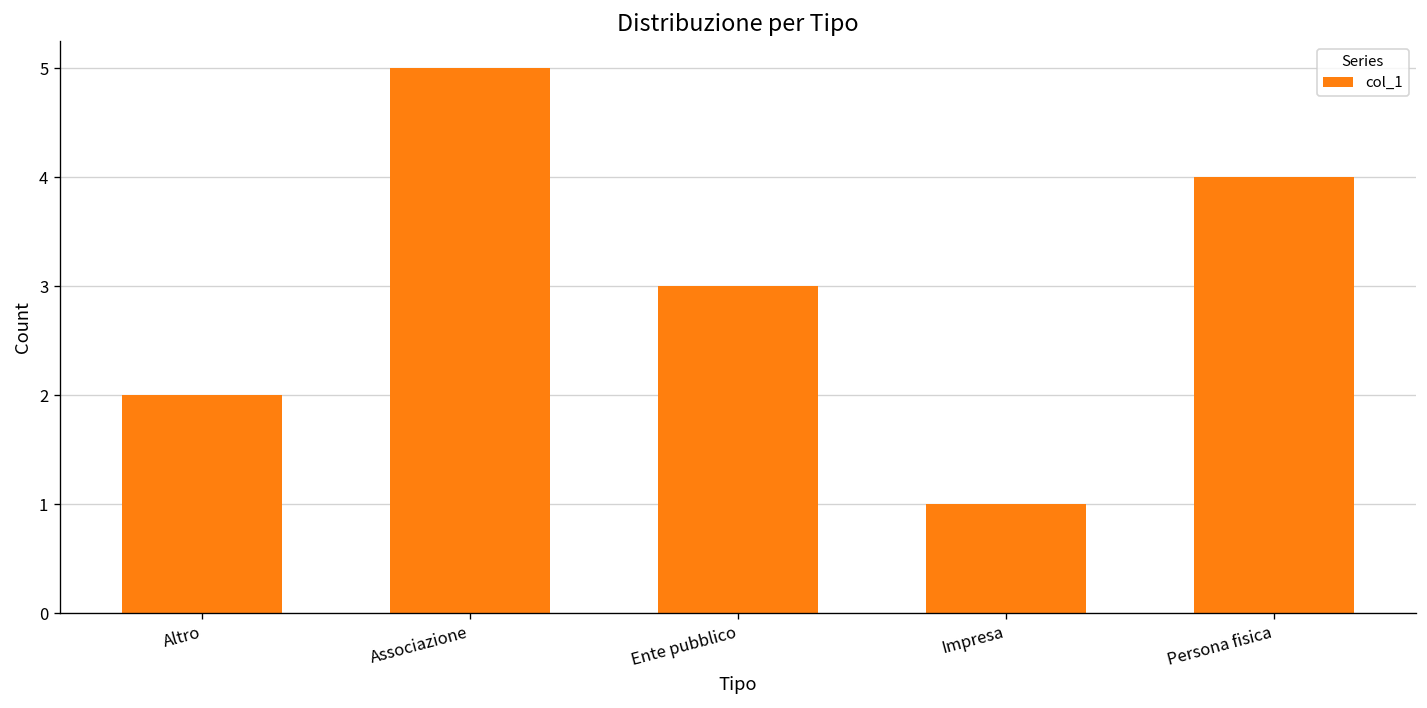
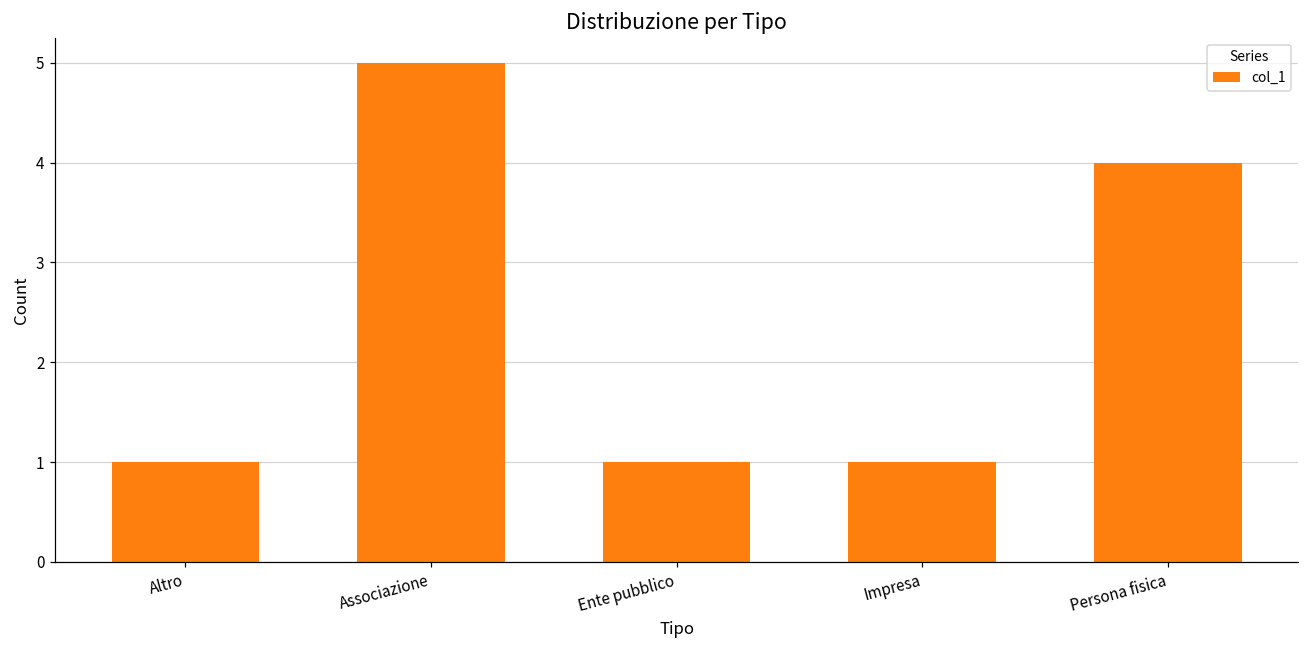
Altro: 2 -> 1
Ente pubblico: 3 -> 1
